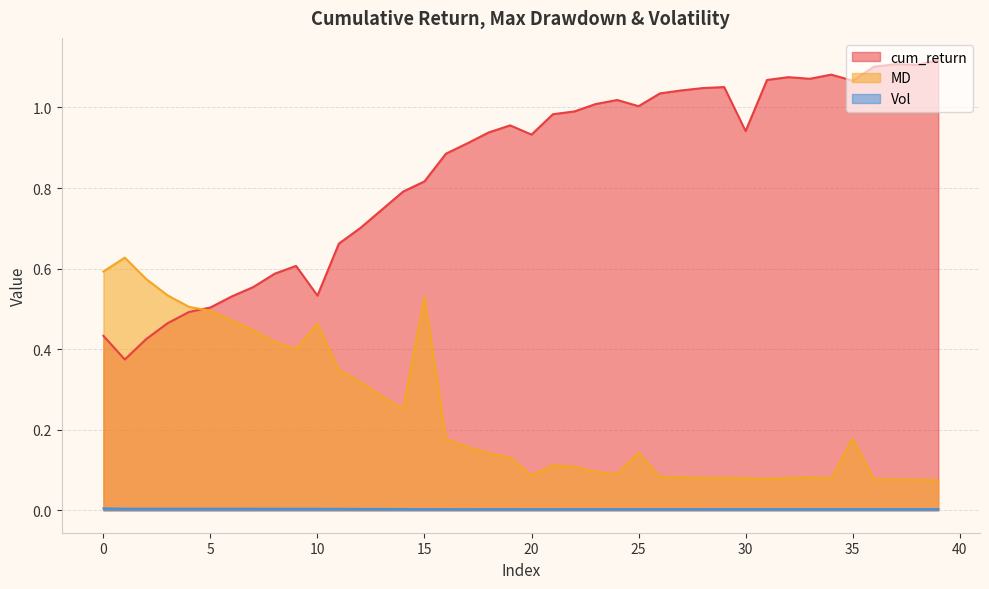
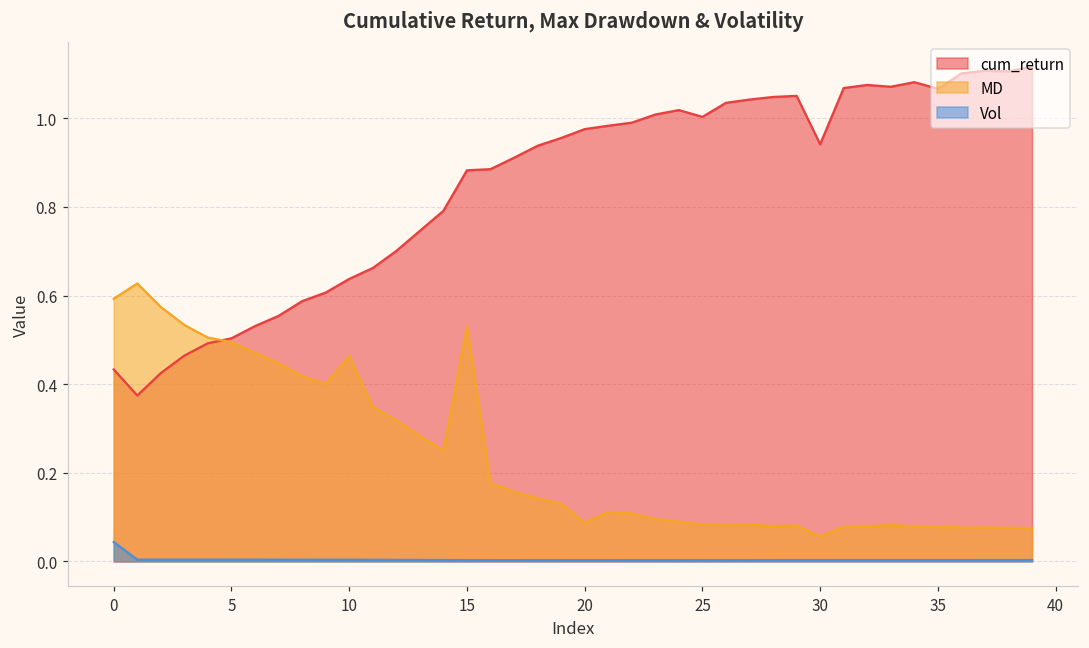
Vol, 0: 0.00 -> 0.04
cum_return, 10: 0.53 -> 0.64
cum_return, 15: 0.82 -> 0.88
cum_return, 20: 0.93 -> 0.98
MD, 25: 0.14 -> 0.08
MD, 30: 0.08 -> 0.06
MD, 35: 0.18 -> 0.08
